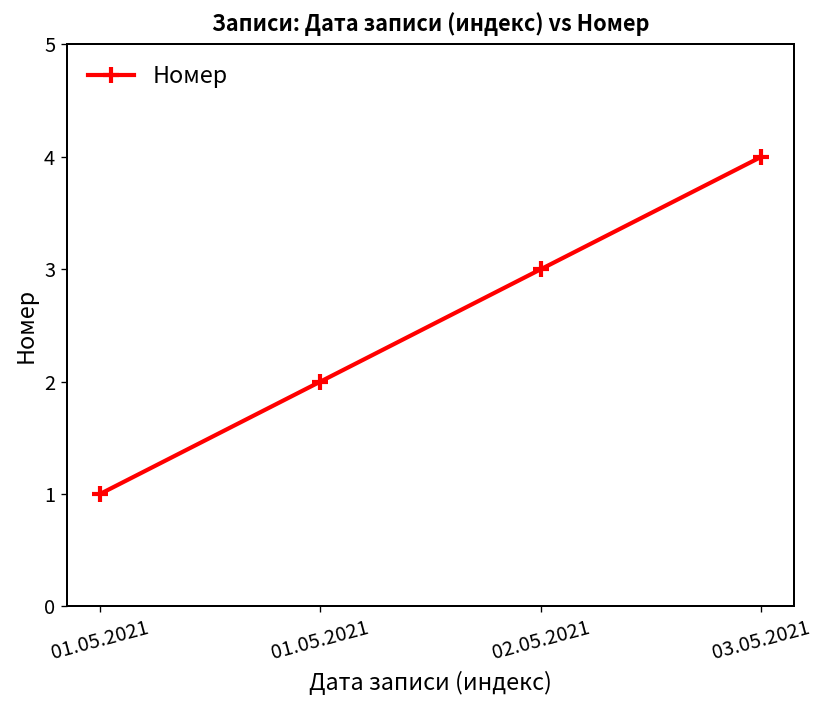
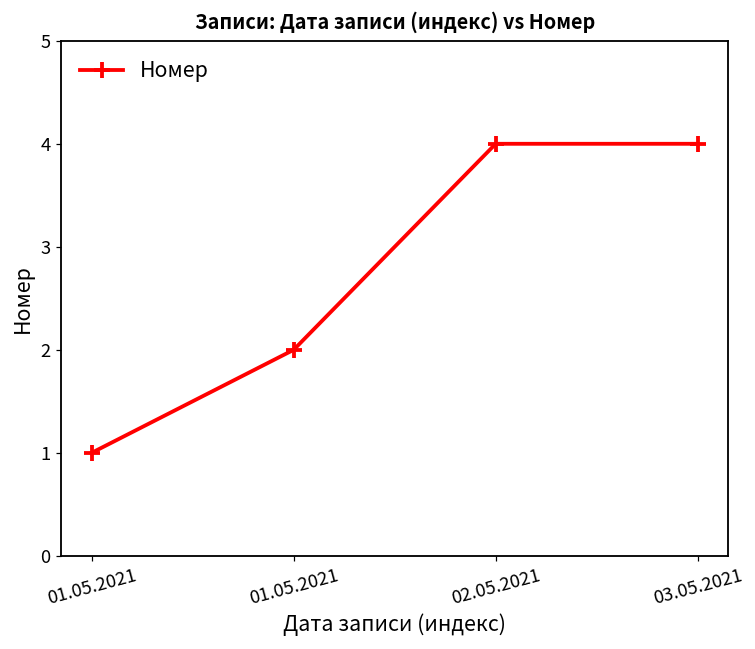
02.05.2021: 3 -> 4
